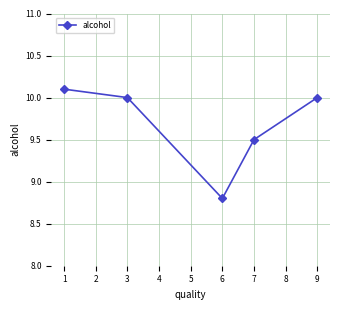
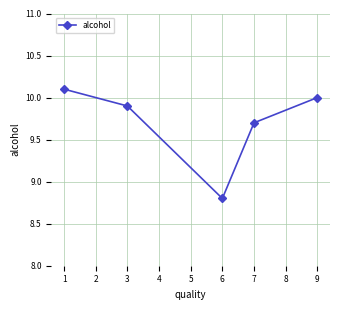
3: 10.0 -> 9.9
7: 9.5 -> 9.7
